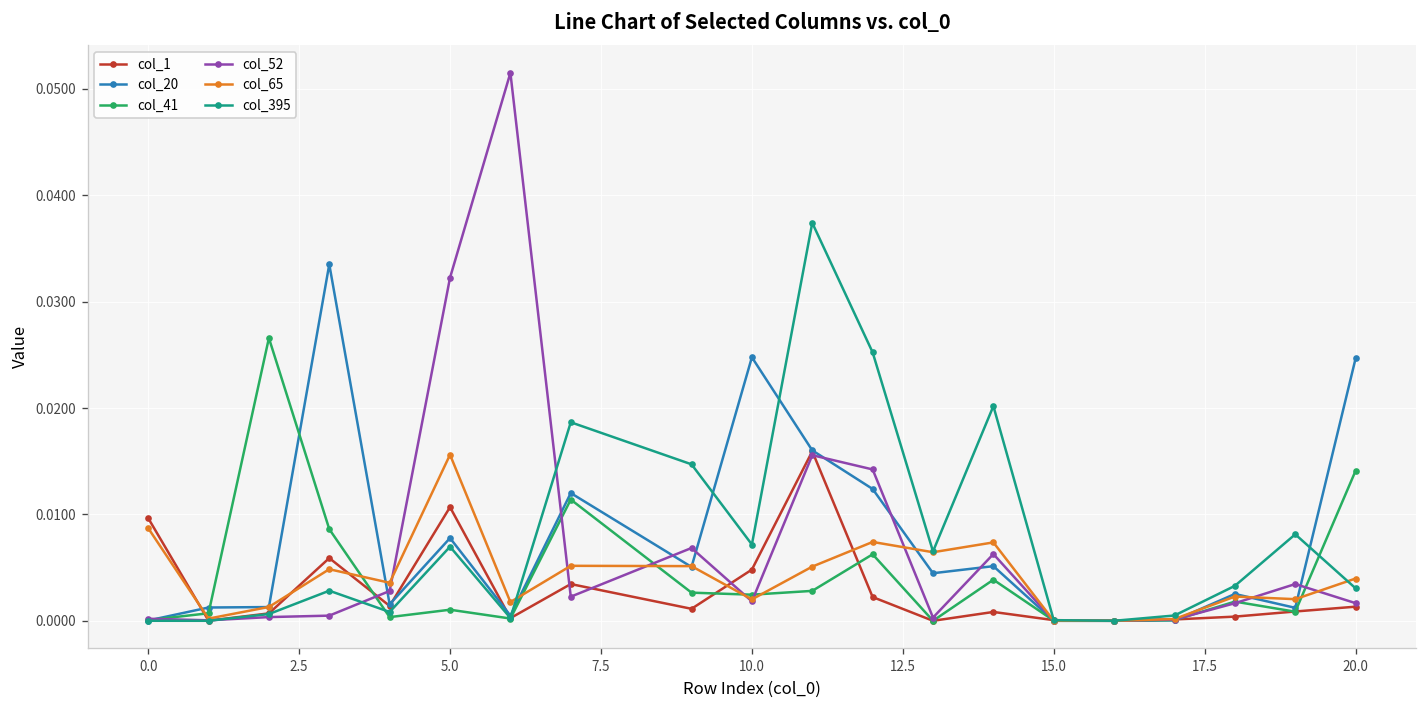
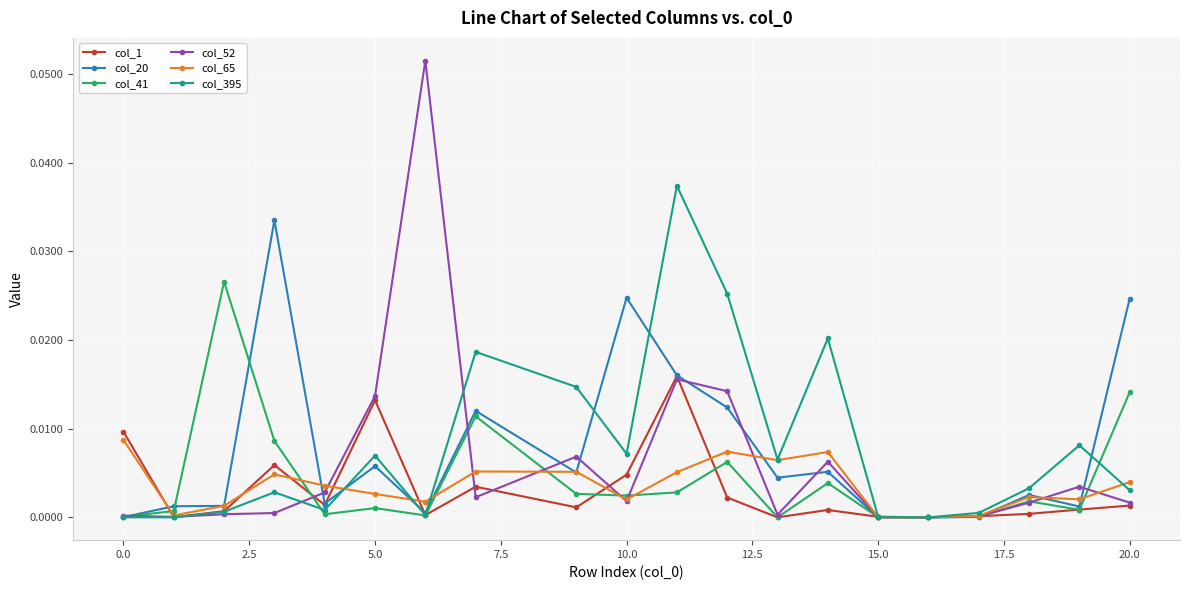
col_1, 5.0: 0.011 -> 0.013
col_20, 5.0: 0.008 -> 0.006
col_52, 5.0: 0.032 -> 0.014
col_65, 5.0: 0.016 -> 0.003
